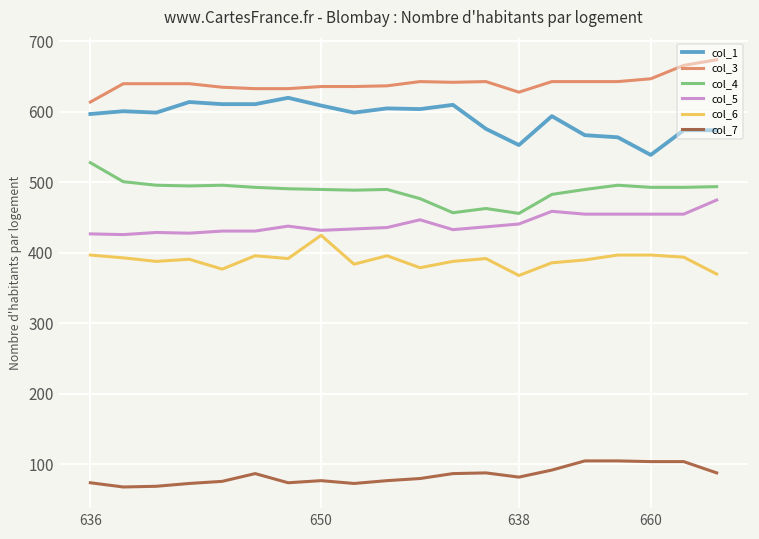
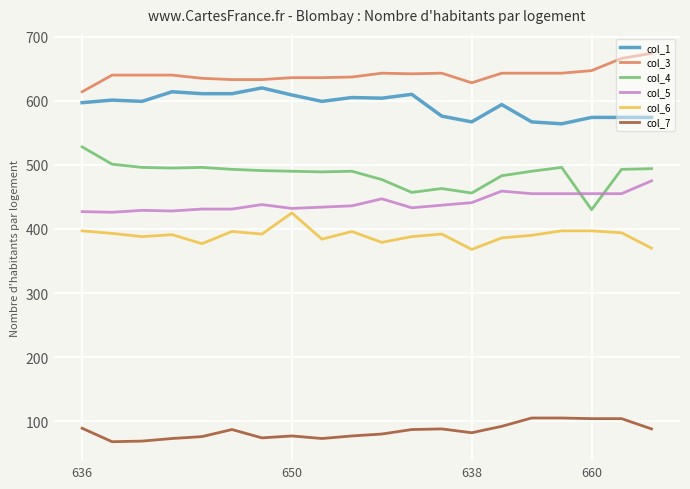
col_7, 636: 70 -> 90
col_1, 638: 550 -> 570
col_1, 660: 540 -> 570
col_4, 660: 490 -> 430
